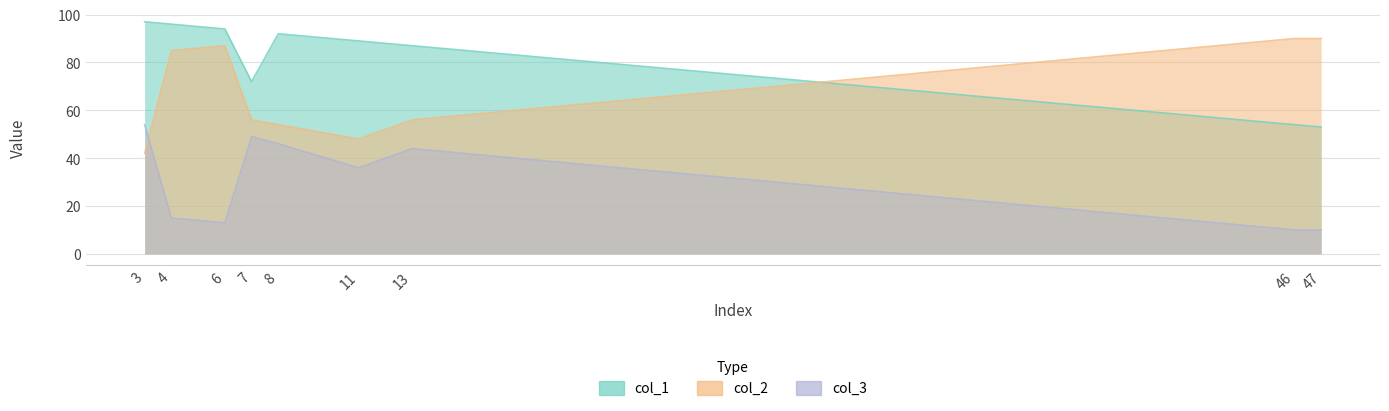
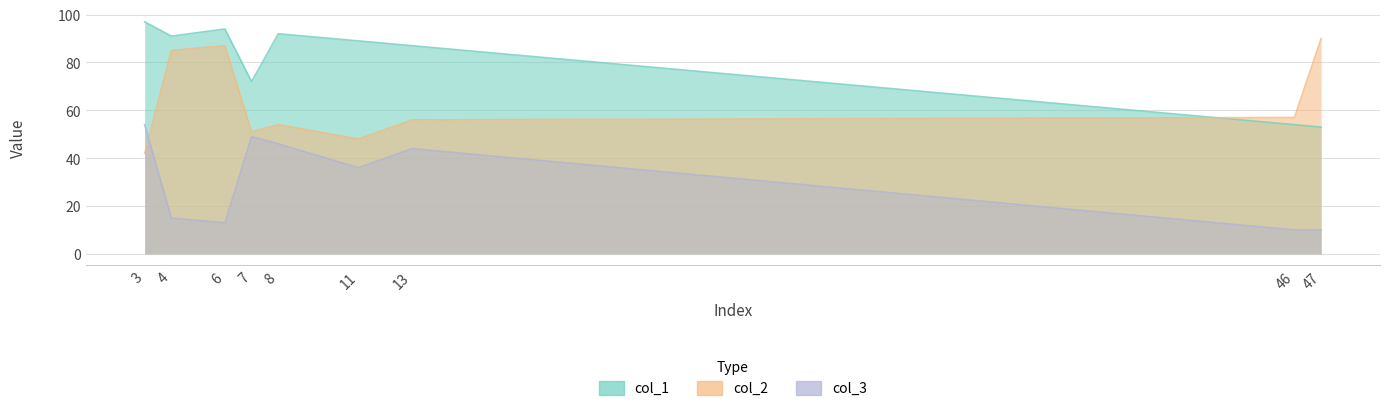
col_1, 4: 96 -> 91
col_2, 7: 56 -> 51
col_2, 46: 90 -> 57
